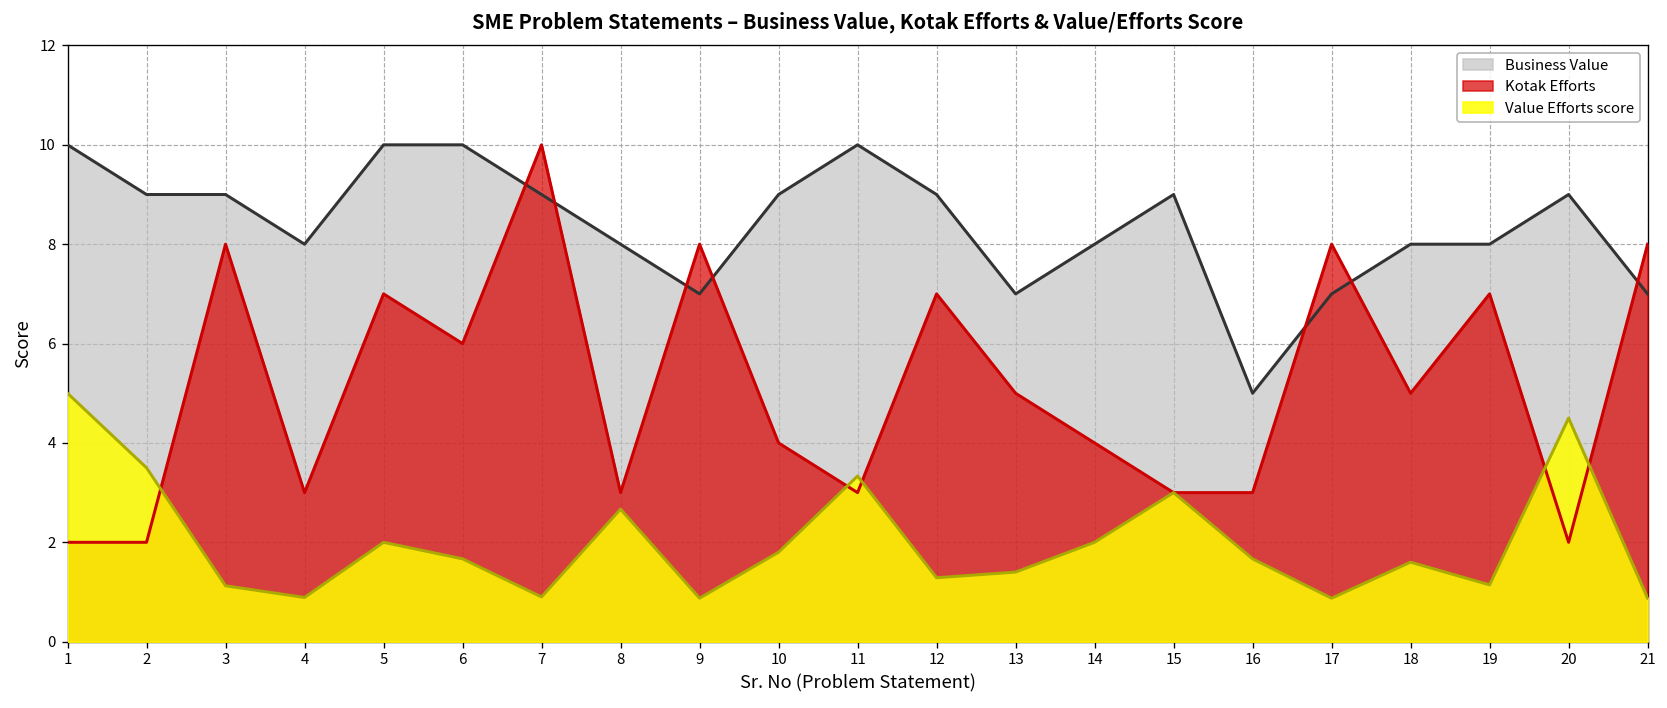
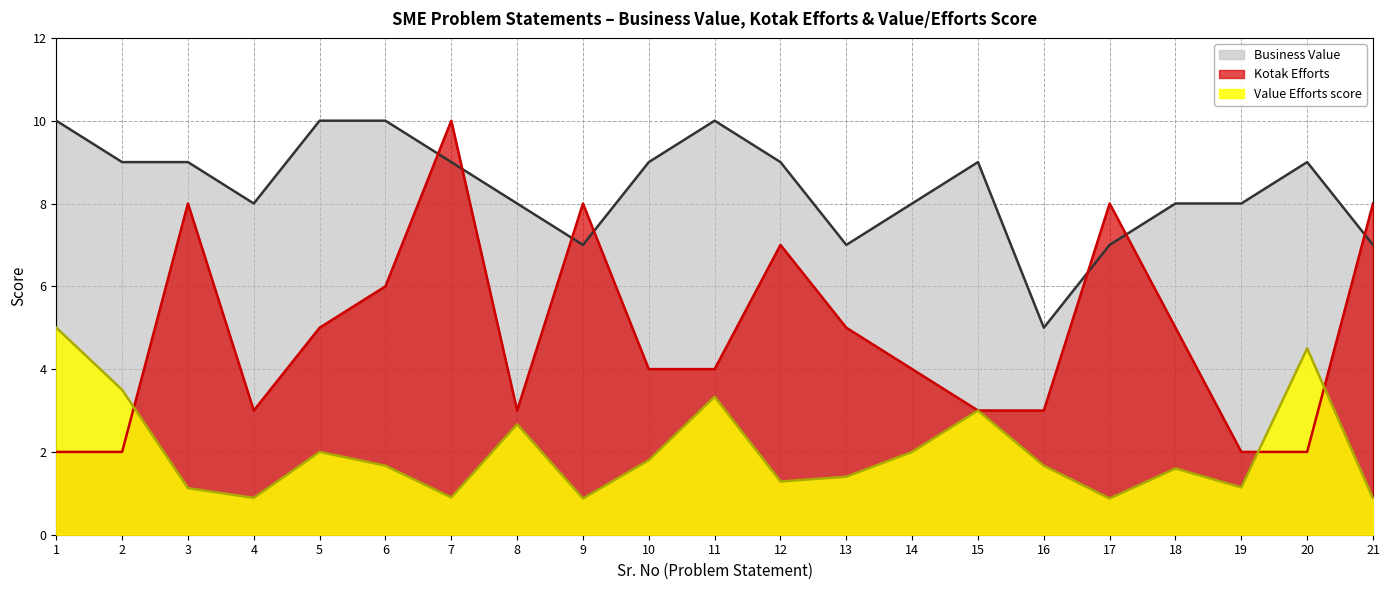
Kotak Efforts, 5: 7 -> 5
Kotak Efforts, 11: 3 -> 4
Kotak Efforts, 19: 7 -> 2
